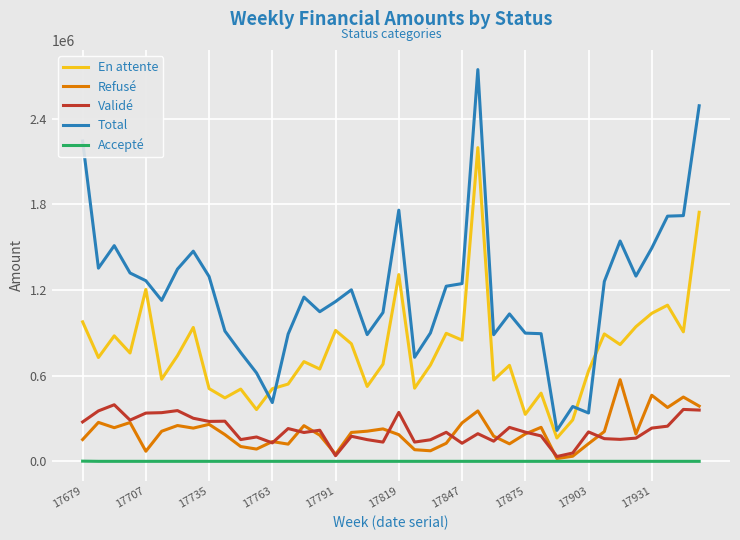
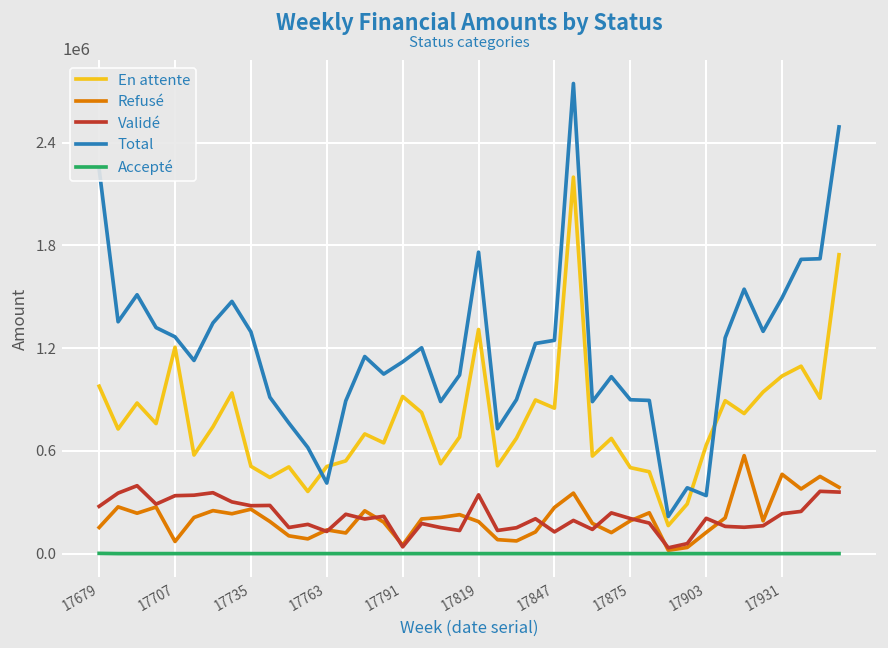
En attente, 17875: 330000 -> 500000
